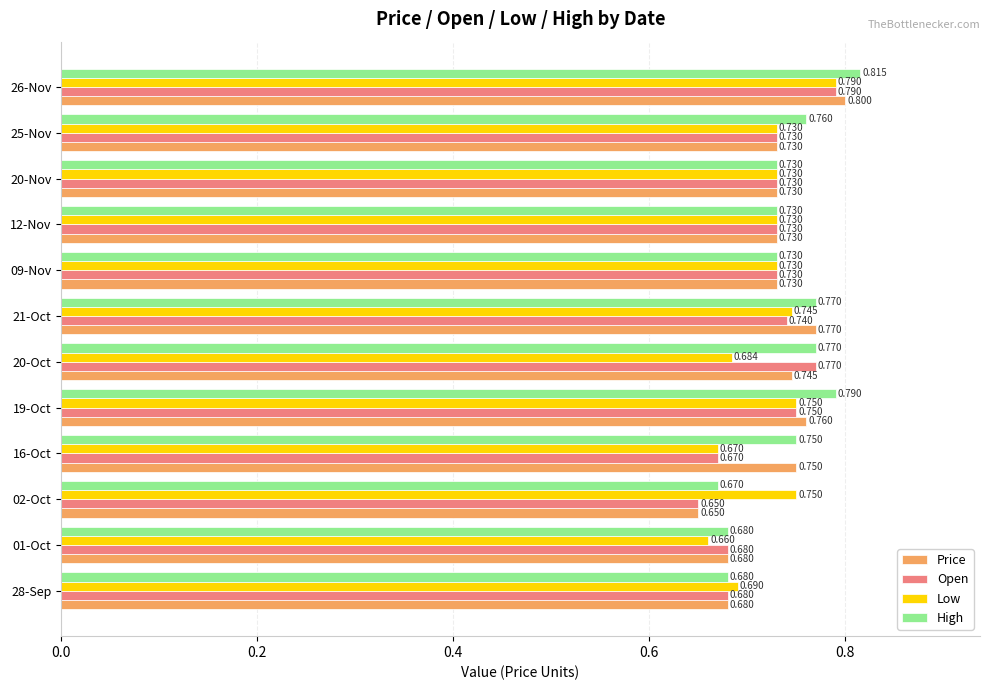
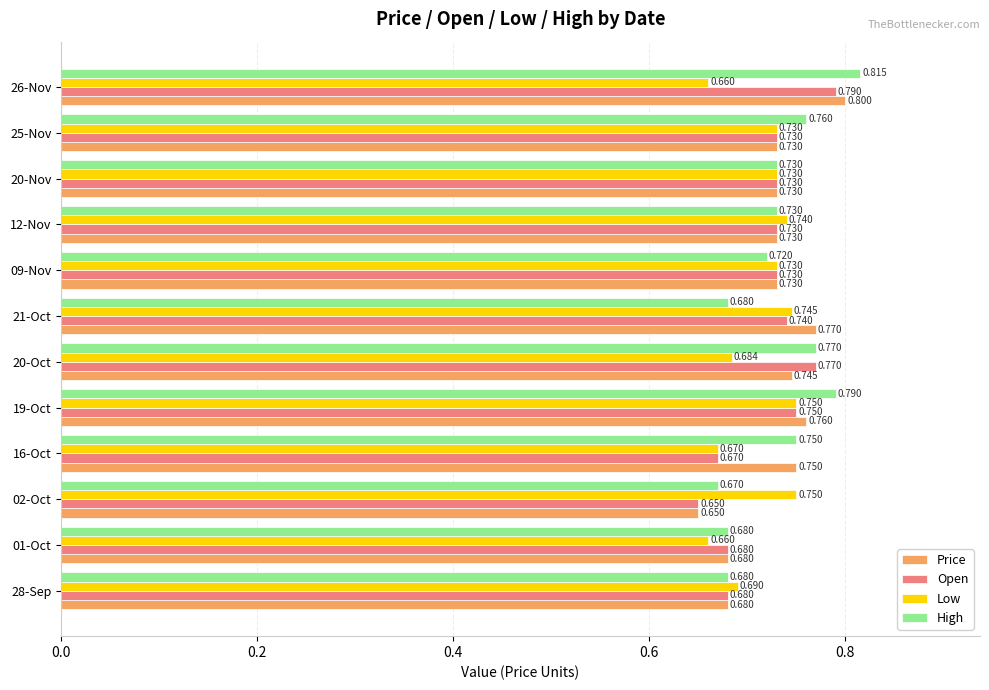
Low, 26-Nov: 0.790 -> 0.660
Low, 12-Nov: 0.730 -> 0.740
High, 09-Nov: 0.730 -> 0.720
High, 21-Oct: 0.770 -> 0.680
